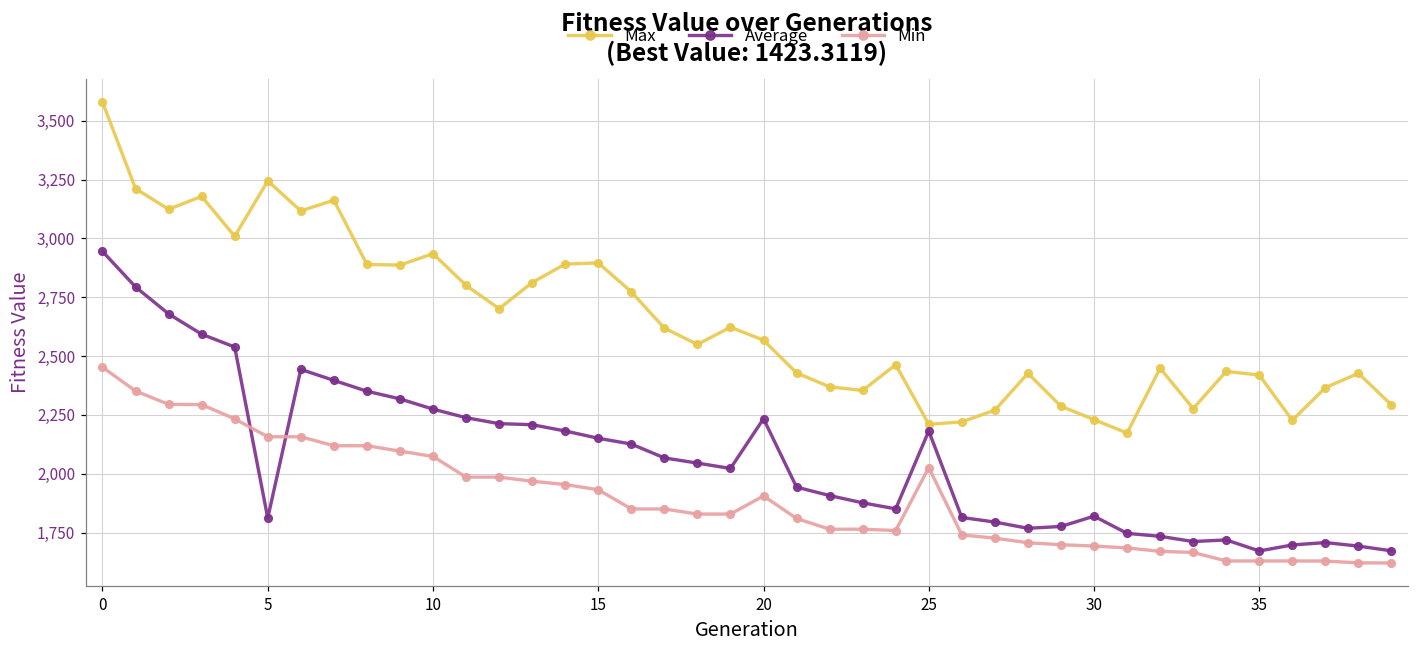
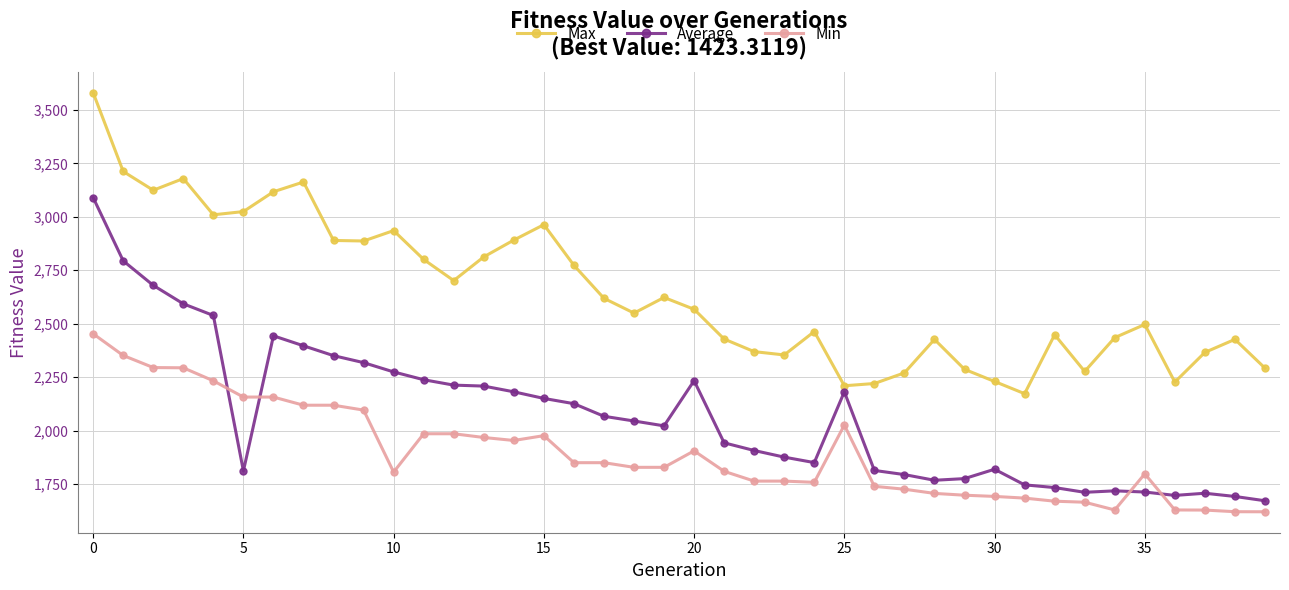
Average, 0: 2,940 -> 3,090
Max, 5: 3,240 -> 3,020
Min, 10: 2,070 -> 1,810
Max, 15: 2,900 -> 2,960
Min, 15: 1,930 -> 1,980
Max, 35: 2,420 -> 2,500
Average, 35: 1,670 -> 1,710
Min, 35: 1,630 -> 1,800
